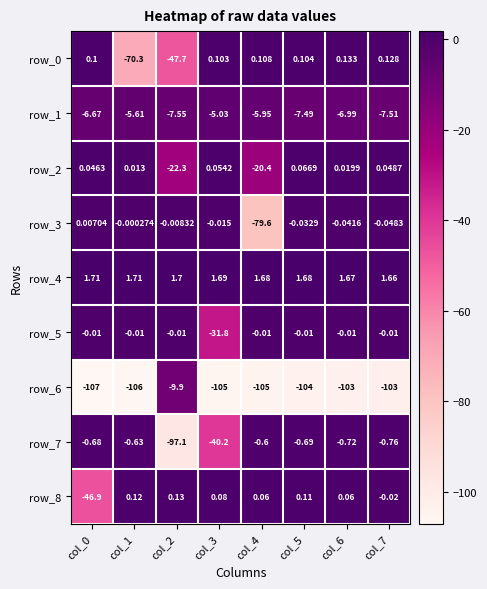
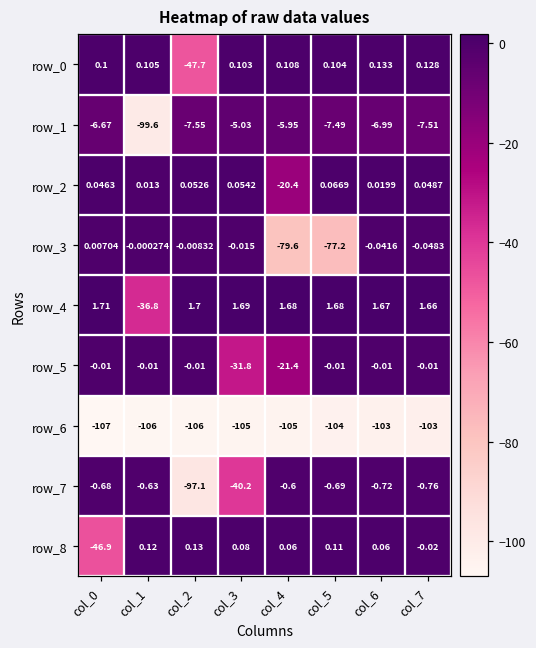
row_0, col_1: -70.3 -> 0.105
row_1, col_1: -5.61 -> -99.6
row_2, col_2: -22.3 -> 0.0526
row_3, col_5: -0.0329 -> -77.2
row_4, col_1: 1.71 -> -36.8
row_5, col_4: -0.01 -> -21.4
row_6, col_2: -9.9 -> -106
